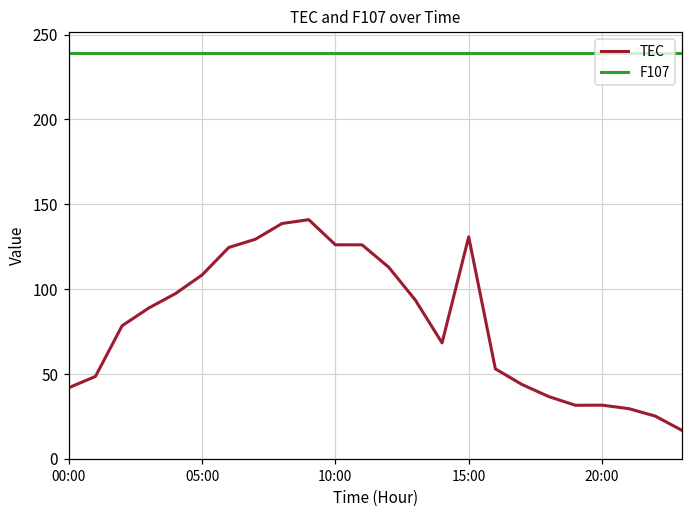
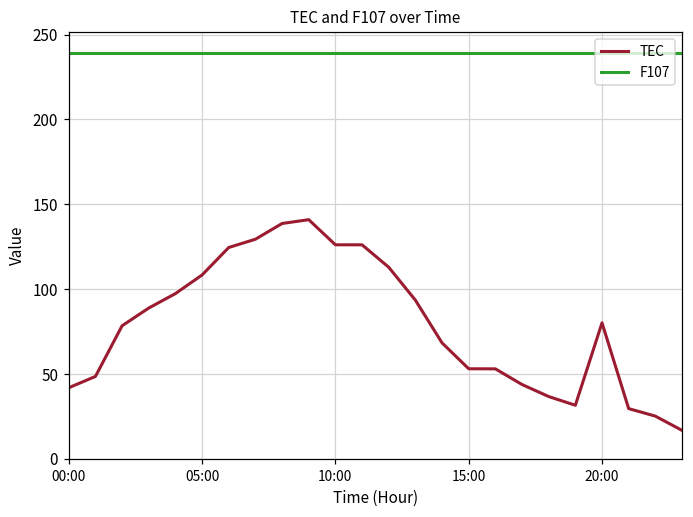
TEC, 15:00: 131 -> 53
TEC, 20:00: 32 -> 80
